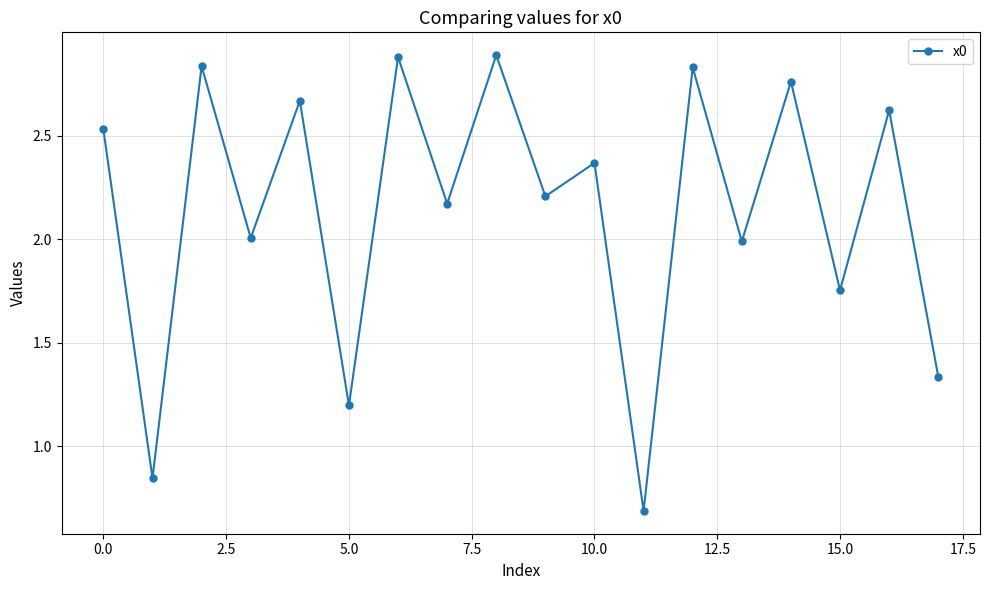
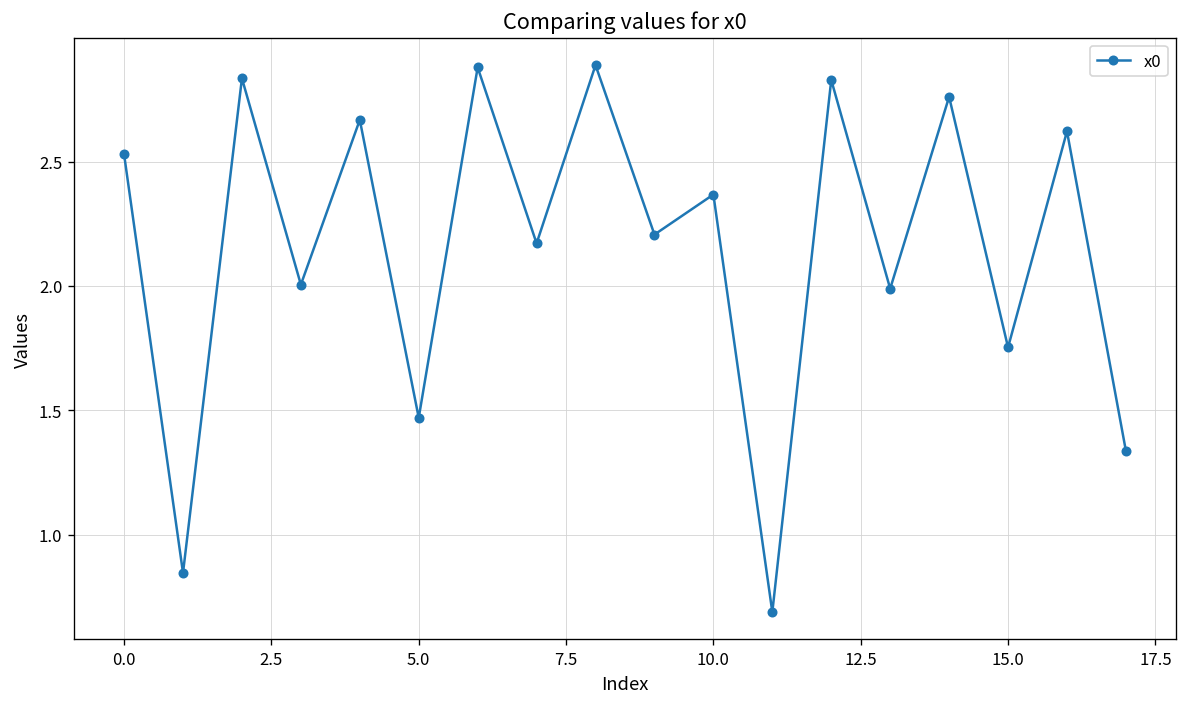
5.0: 1.20 -> 1.47
